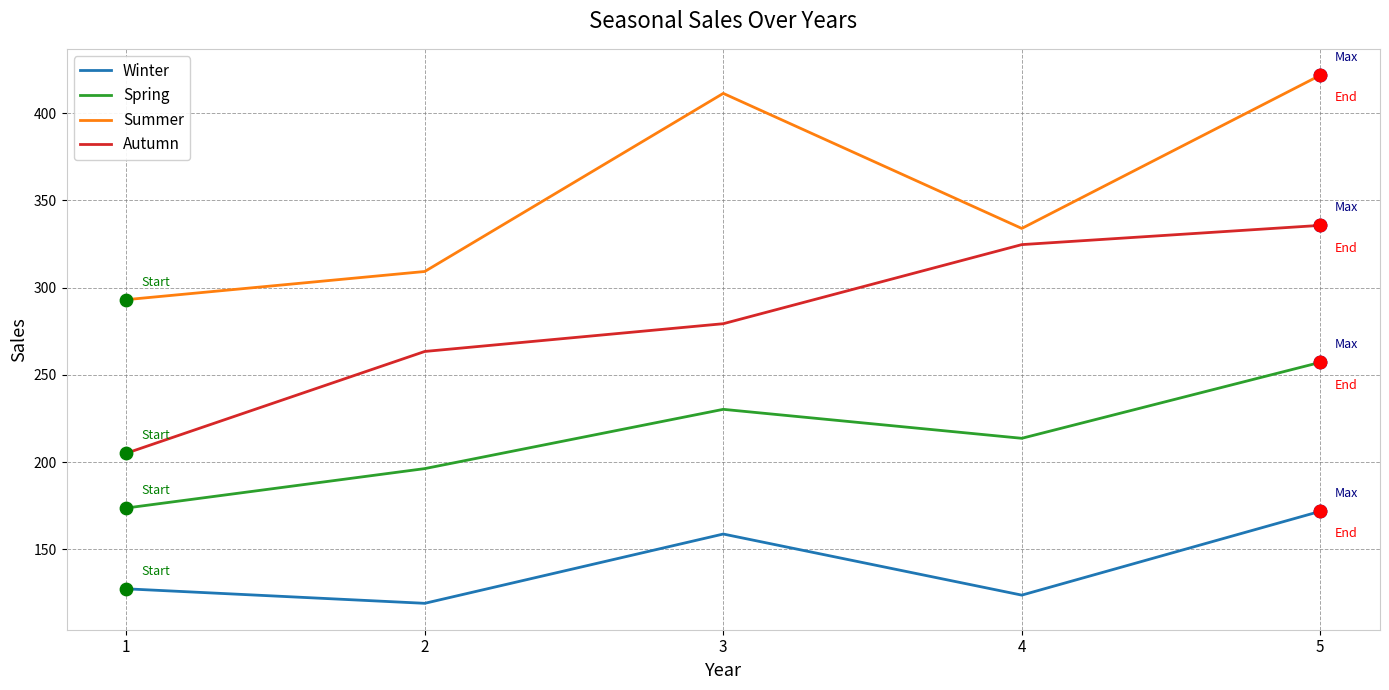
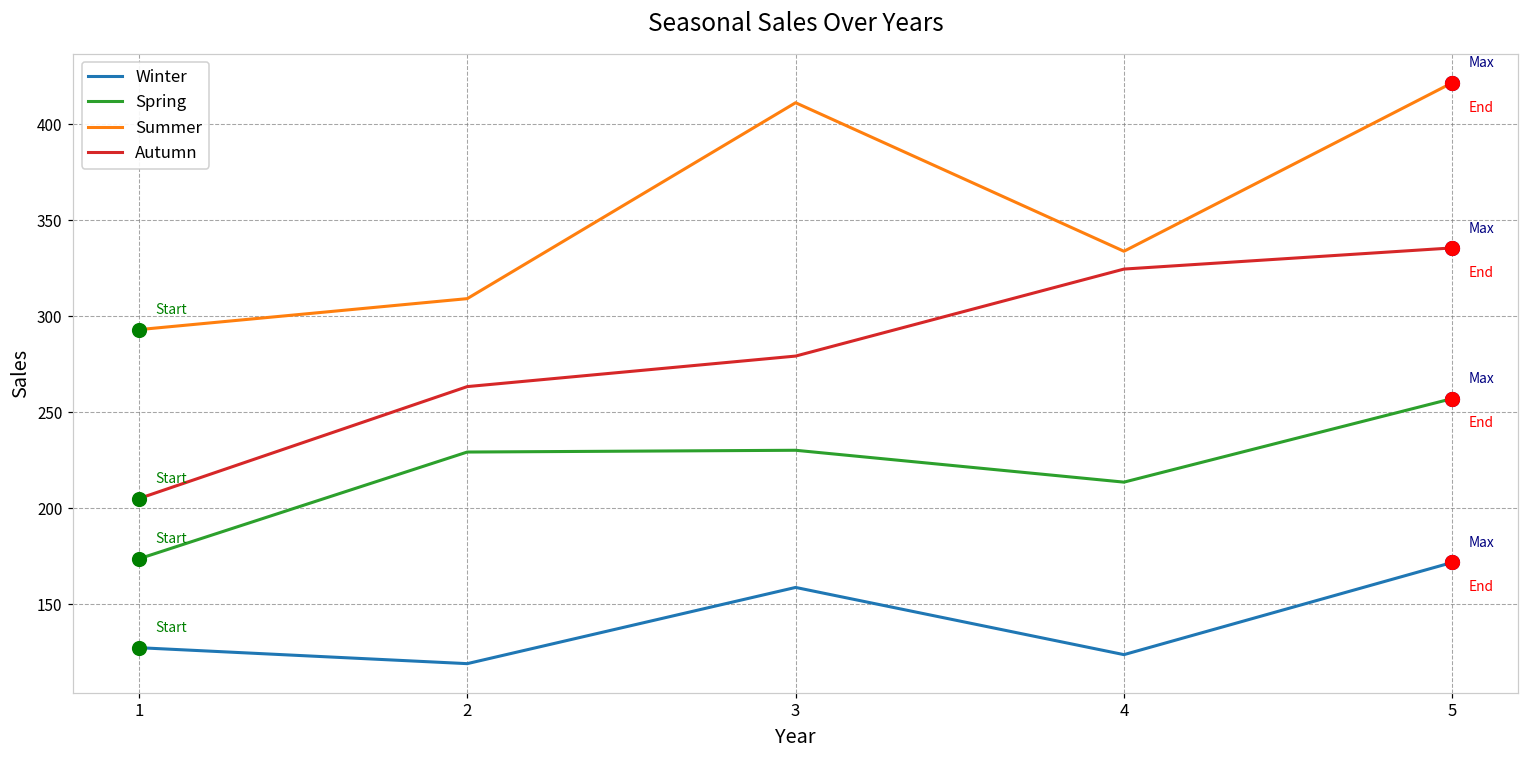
Spring, 2: 196 -> 229
